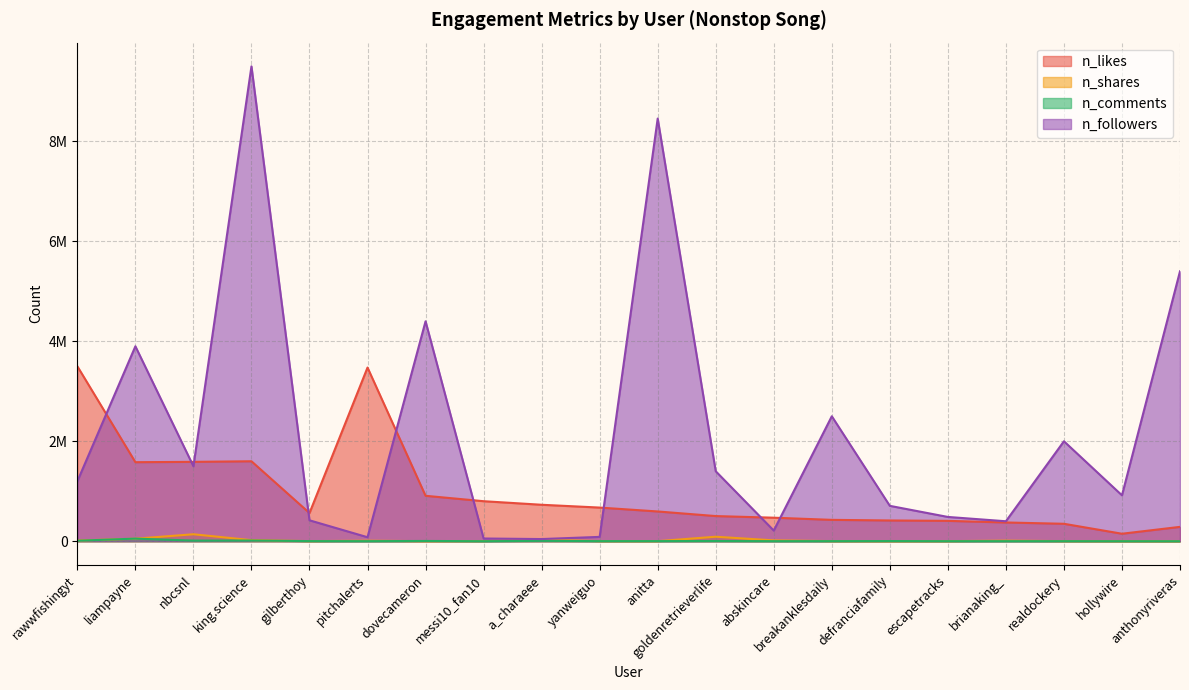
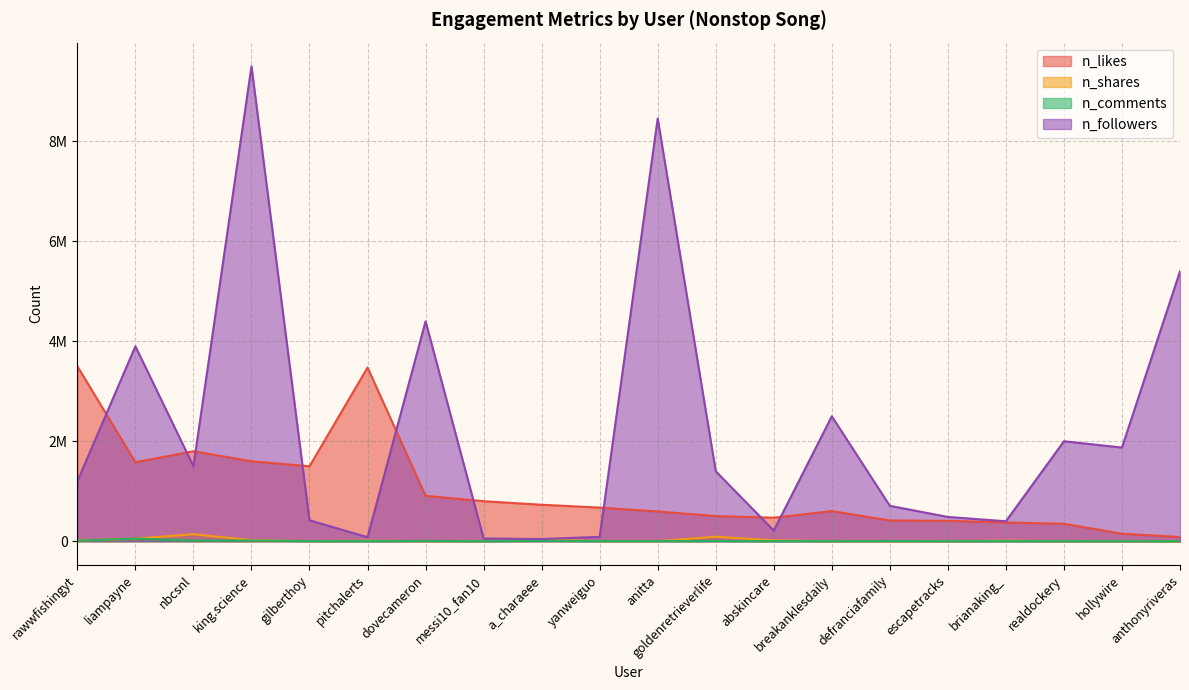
n_likes, nbcsnl: 1600000 -> 1800000
n_likes, gilberthoy: 600000 -> 1500000
n_likes, breakanklesdaily: 400000 -> 600000
n_followers, hollywire: 900000 -> 1900000
n_likes, anthonyriveras: 300000 -> 100000
